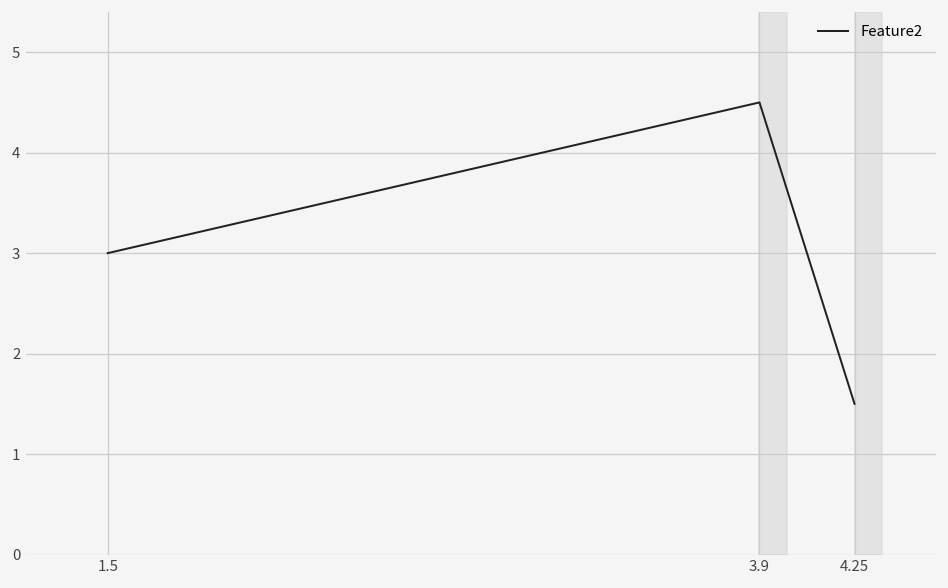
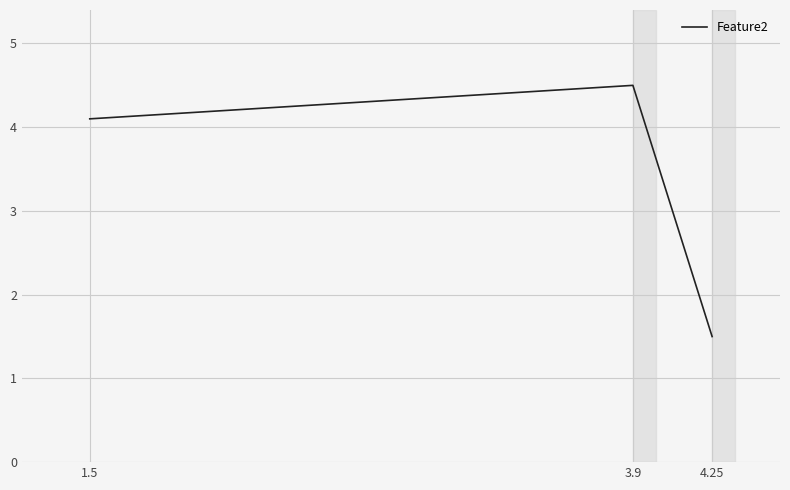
1.5: 3.0 -> 4.1
